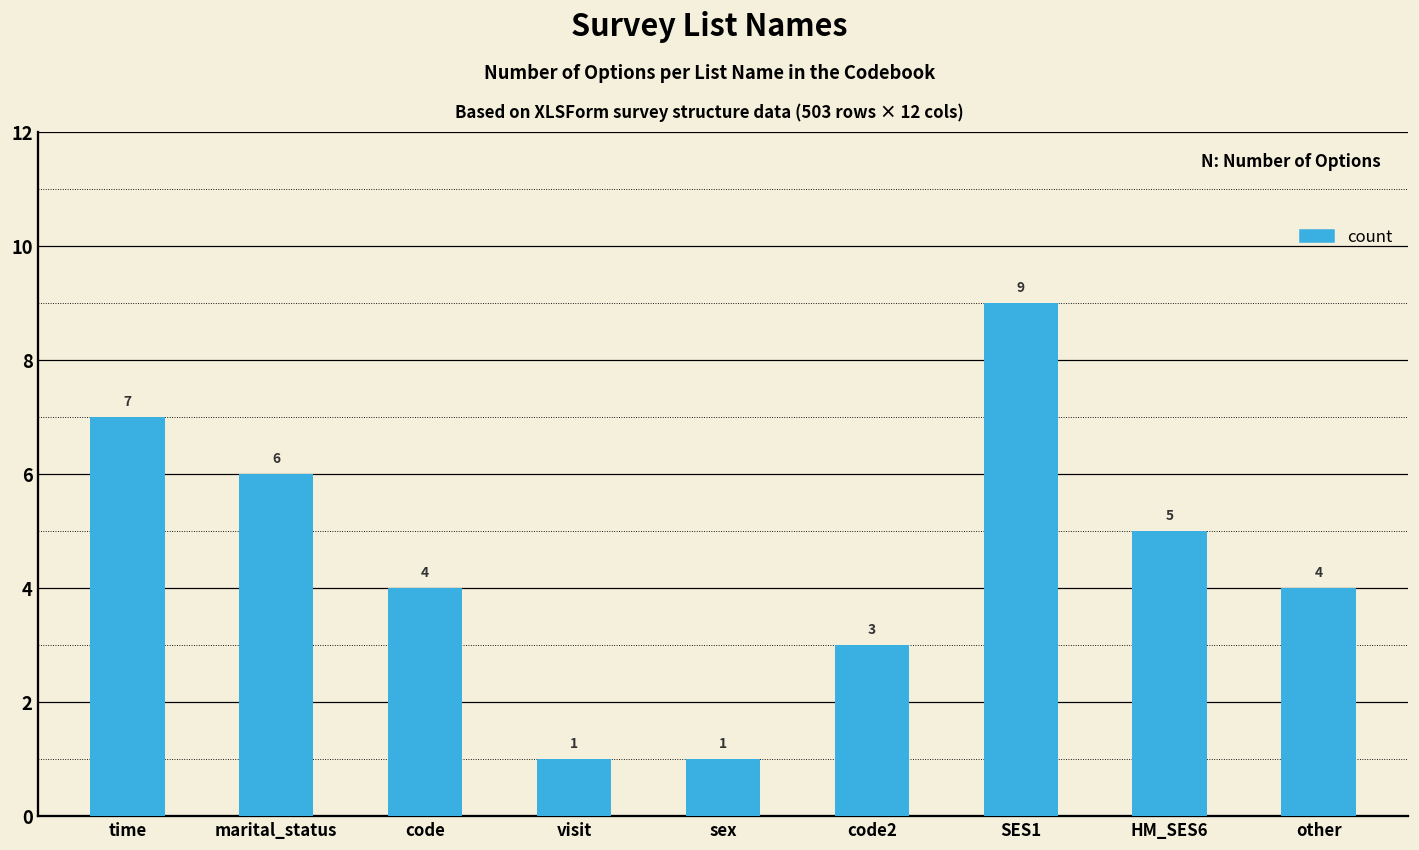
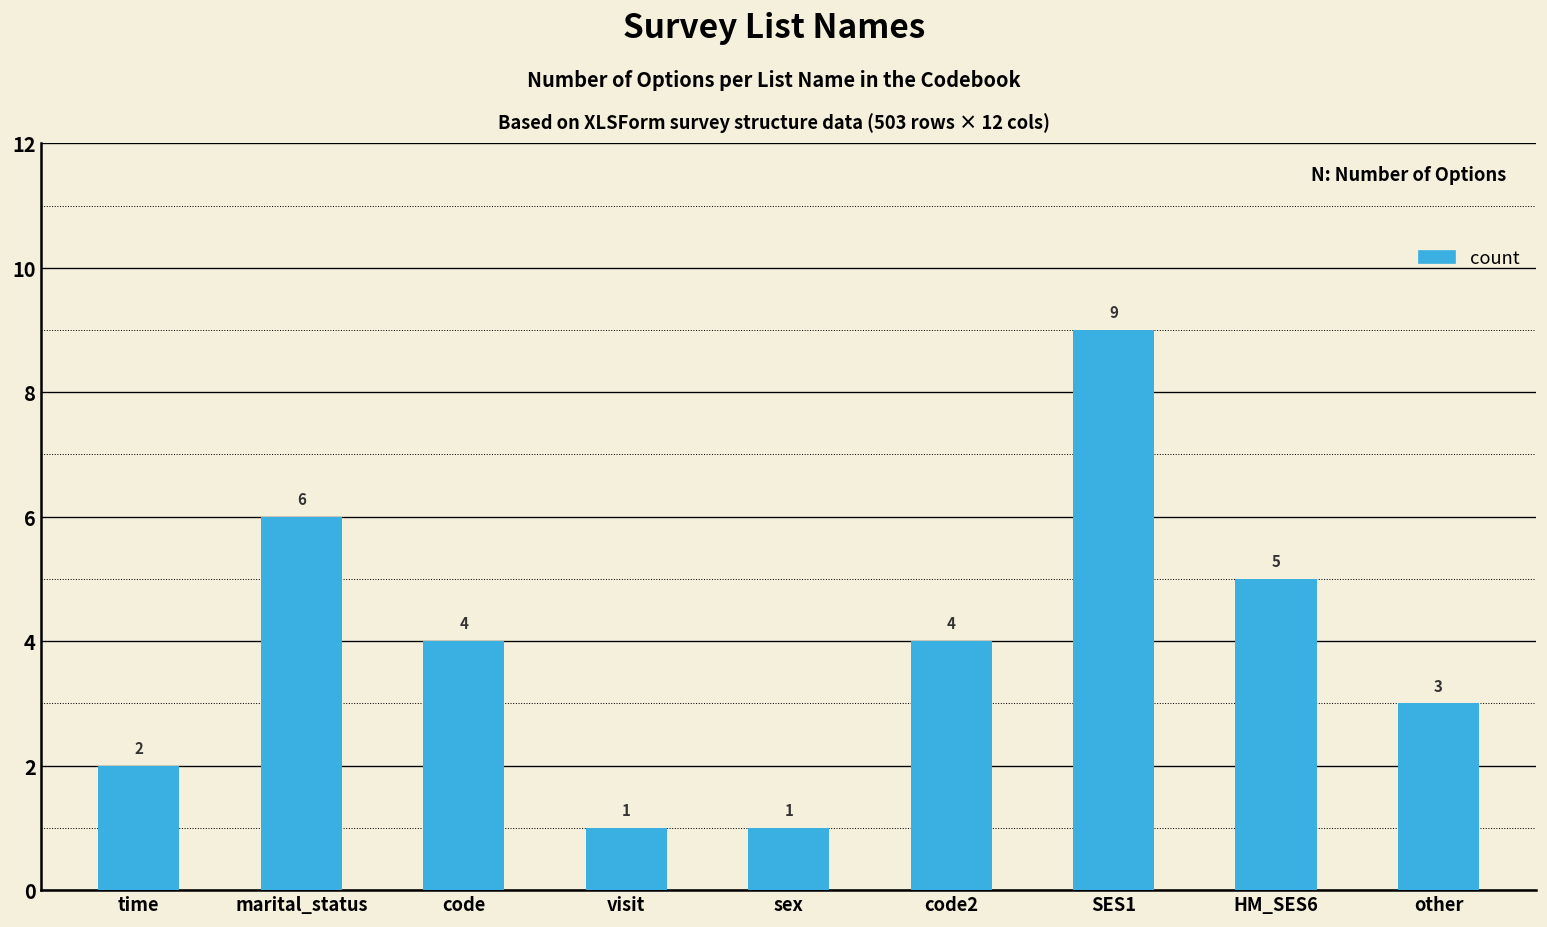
time: 7 -> 2
code2: 3 -> 4
other: 4 -> 3
